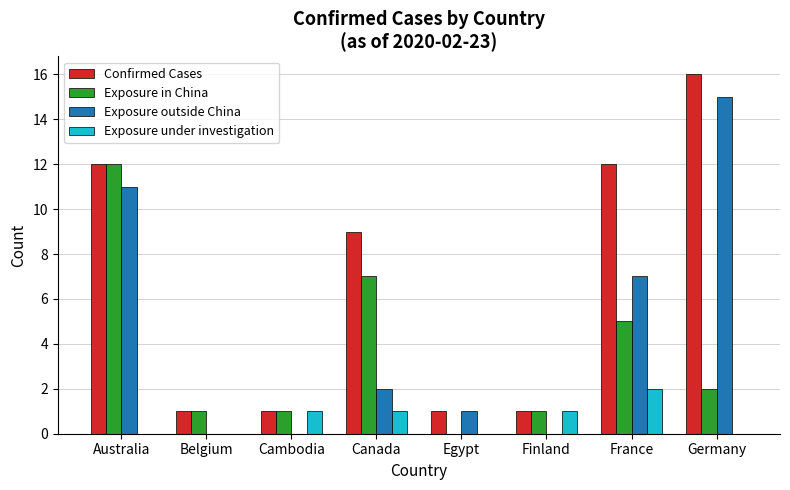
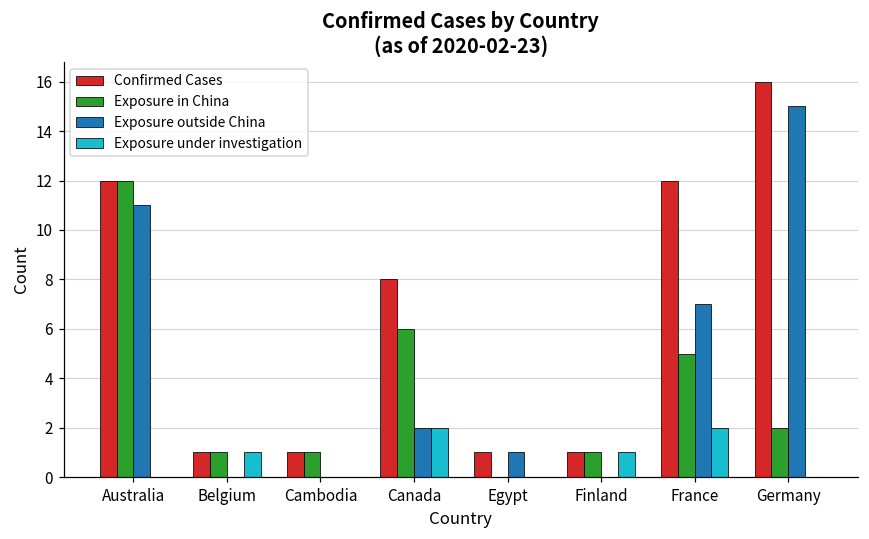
Exposure under investigation, Belgium: 0 -> 1
Exposure under investigation, Cambodia: 1 -> 0
Confirmed Cases, Canada: 9 -> 8
Exposure in China, Canada: 7 -> 6
Exposure under investigation, Canada: 1 -> 2
